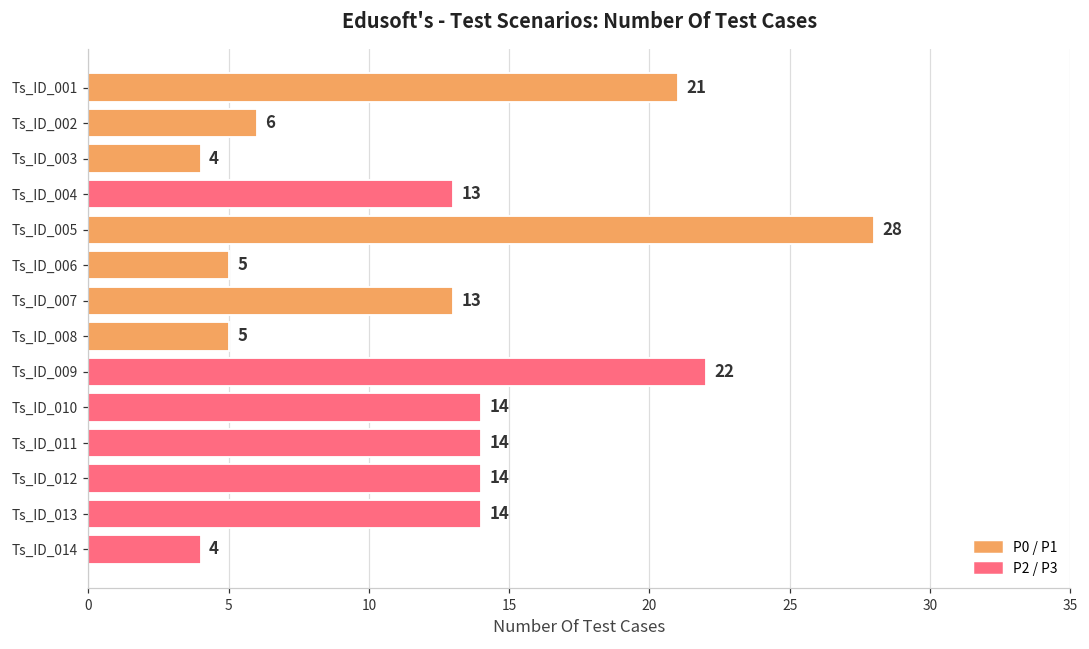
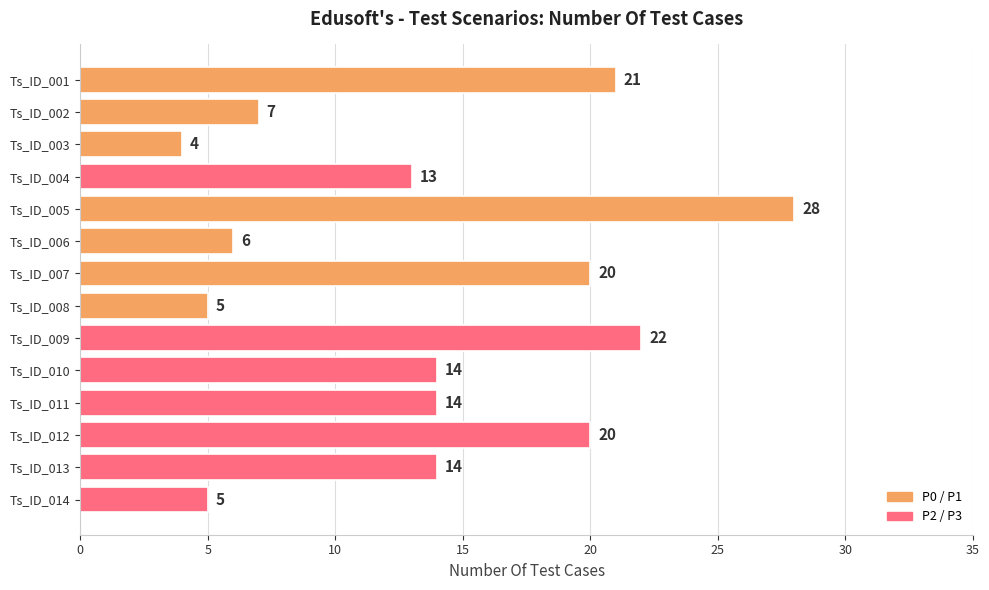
Ts_ID_002: 6 -> 7
Ts_ID_006: 5 -> 6
Ts_ID_007: 13 -> 20
Ts_ID_012: 14 -> 20
Ts_ID_014: 4 -> 5
